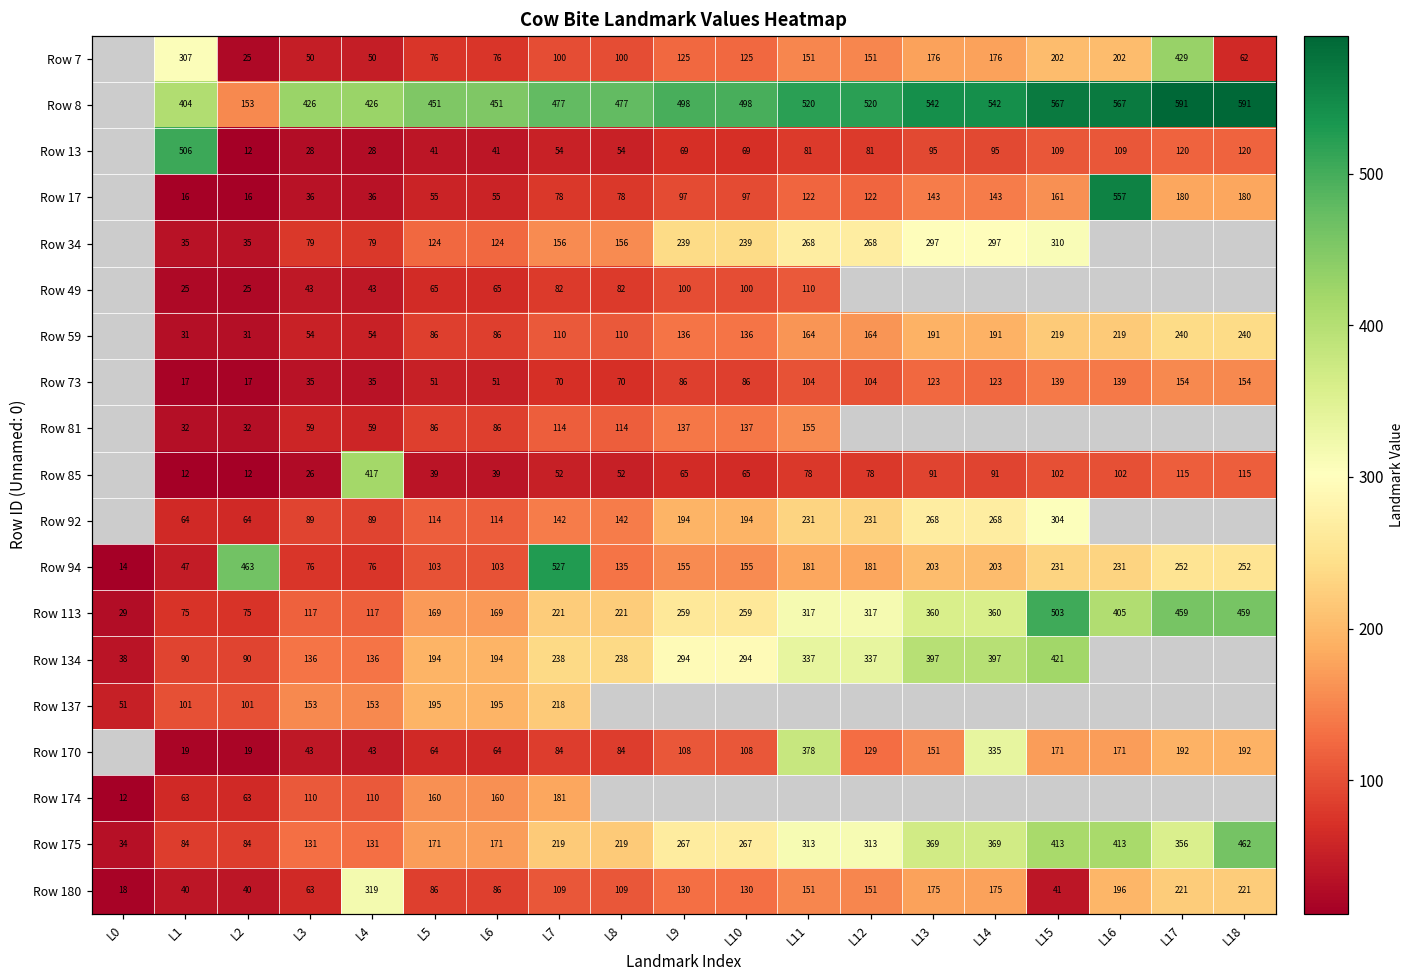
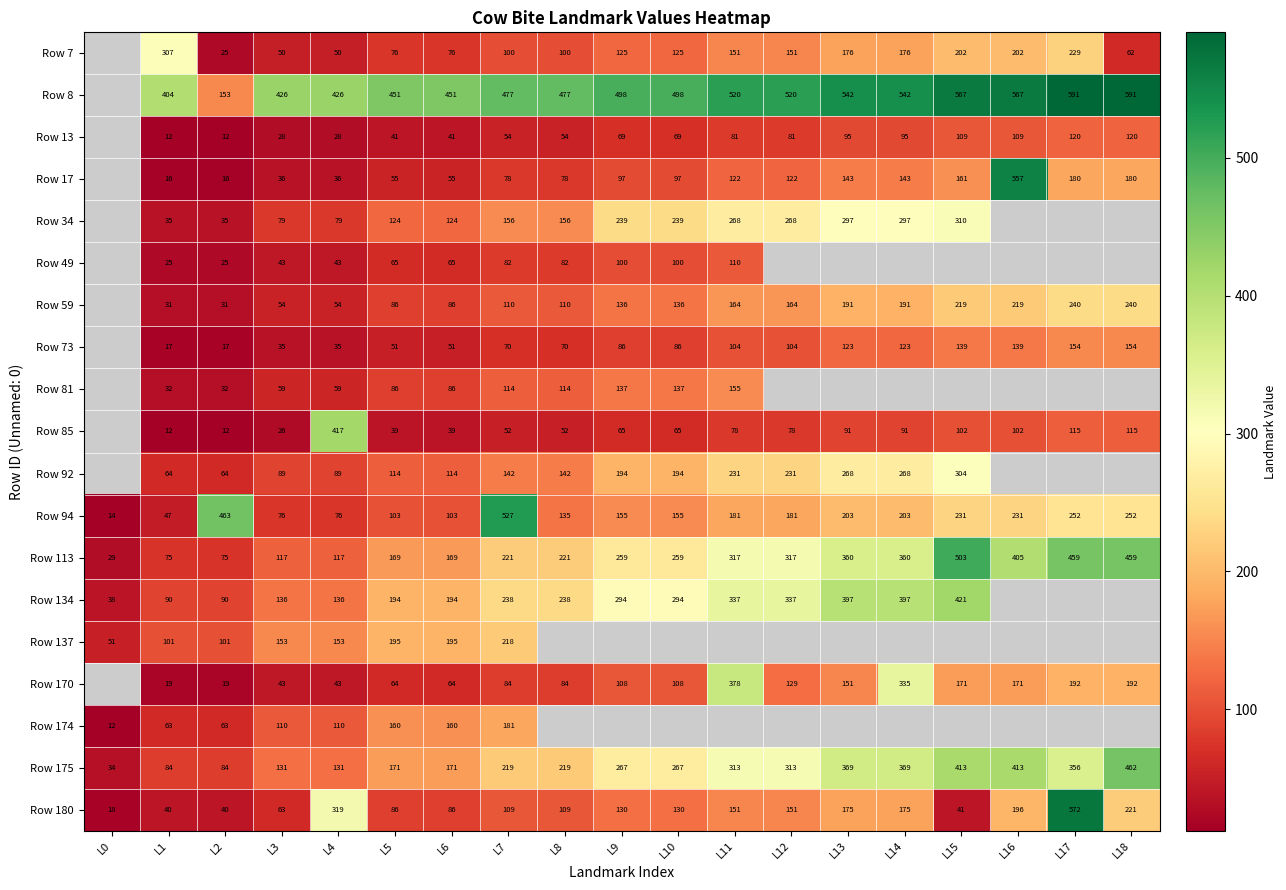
Row 7, L17: 429 -> 229
Row 13, L1: 506 -> 12
Row 180, L17: 221 -> 572
